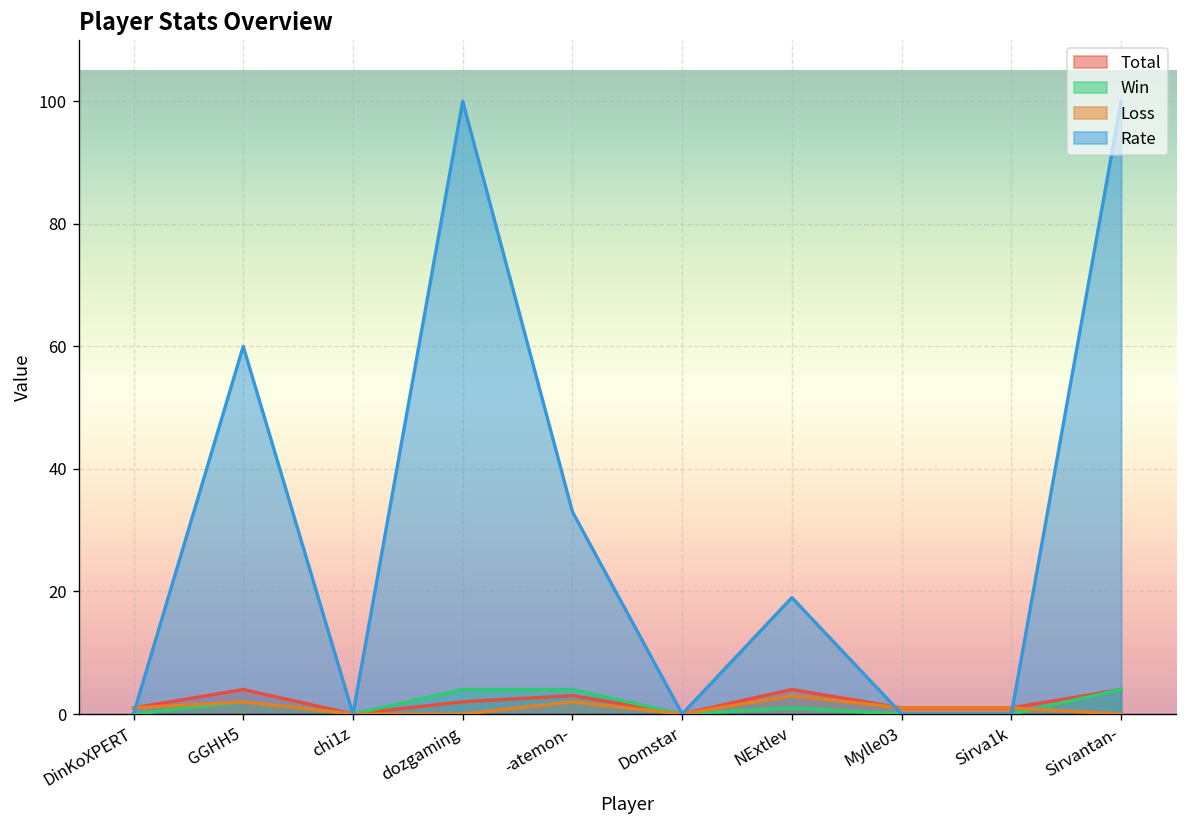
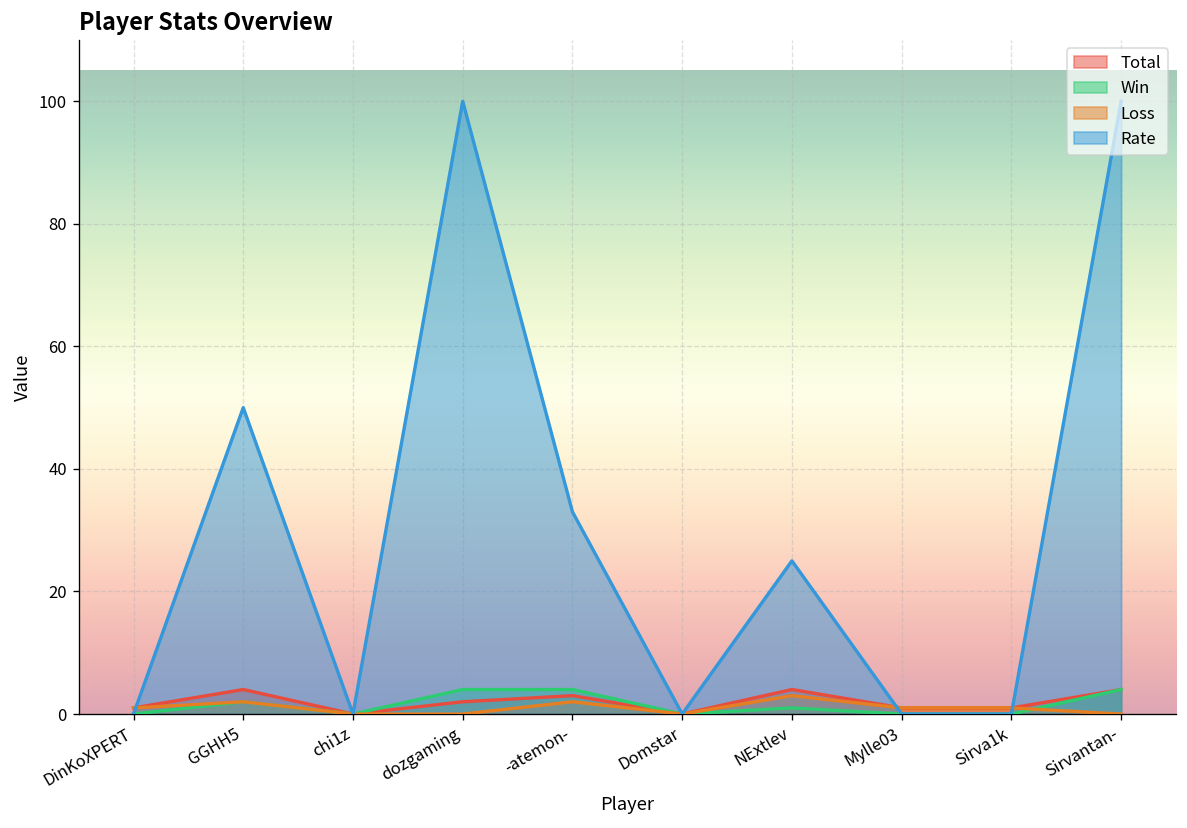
Rate, GGHH5: 60 -> 50
Rate, NExtlev: 19 -> 25
